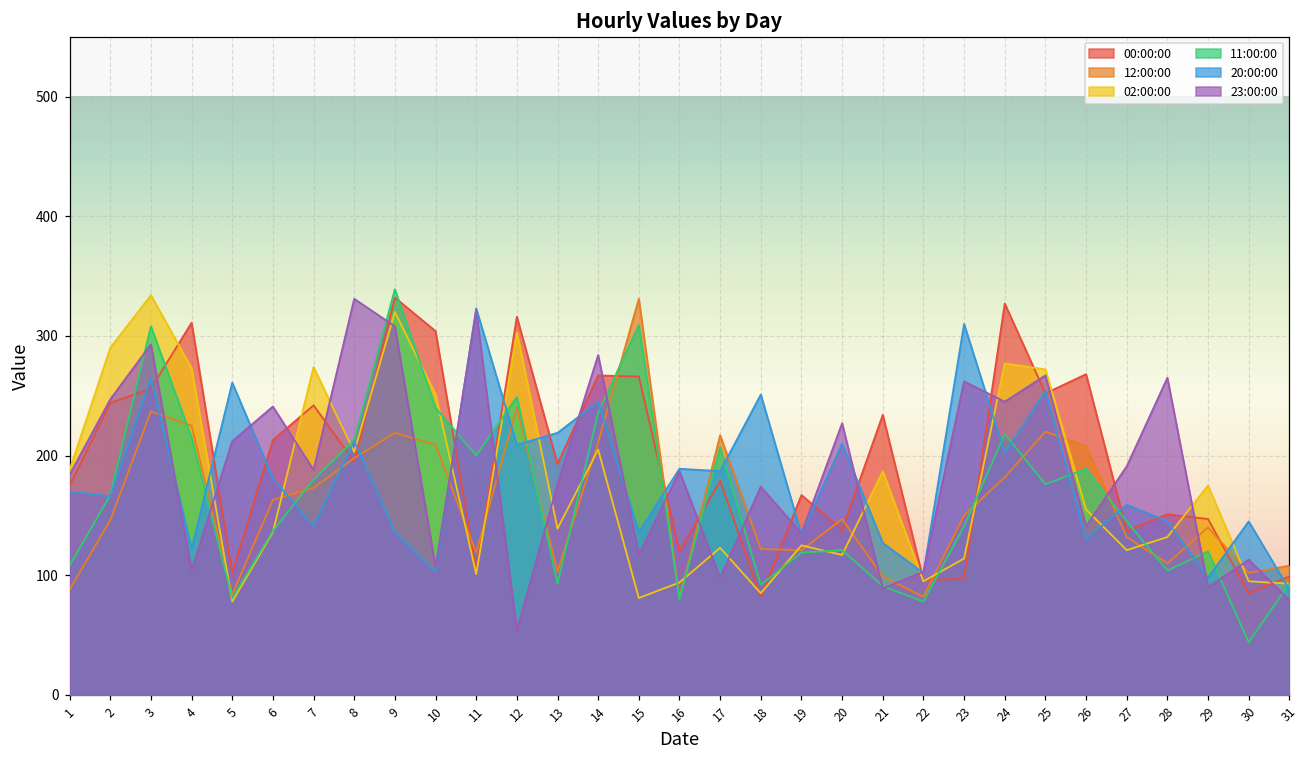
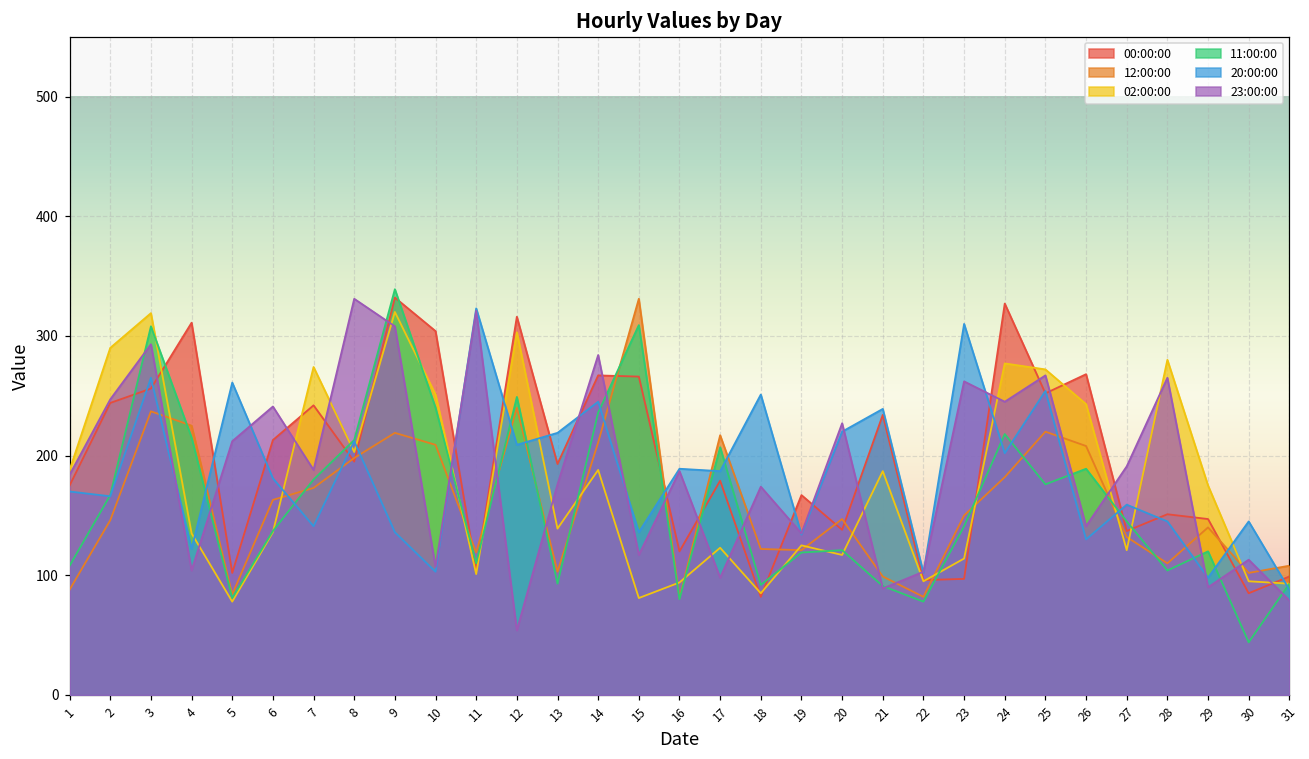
02:00:00, 3: 334 -> 319
02:00:00, 4: 273 -> 135
11:00:00, 11: 200 -> 110
02:00:00, 14: 205 -> 188
20:00:00, 20: 210 -> 220
20:00:00, 21: 127 -> 239
02:00:00, 26: 155 -> 243
02:00:00, 28: 132 -> 280
